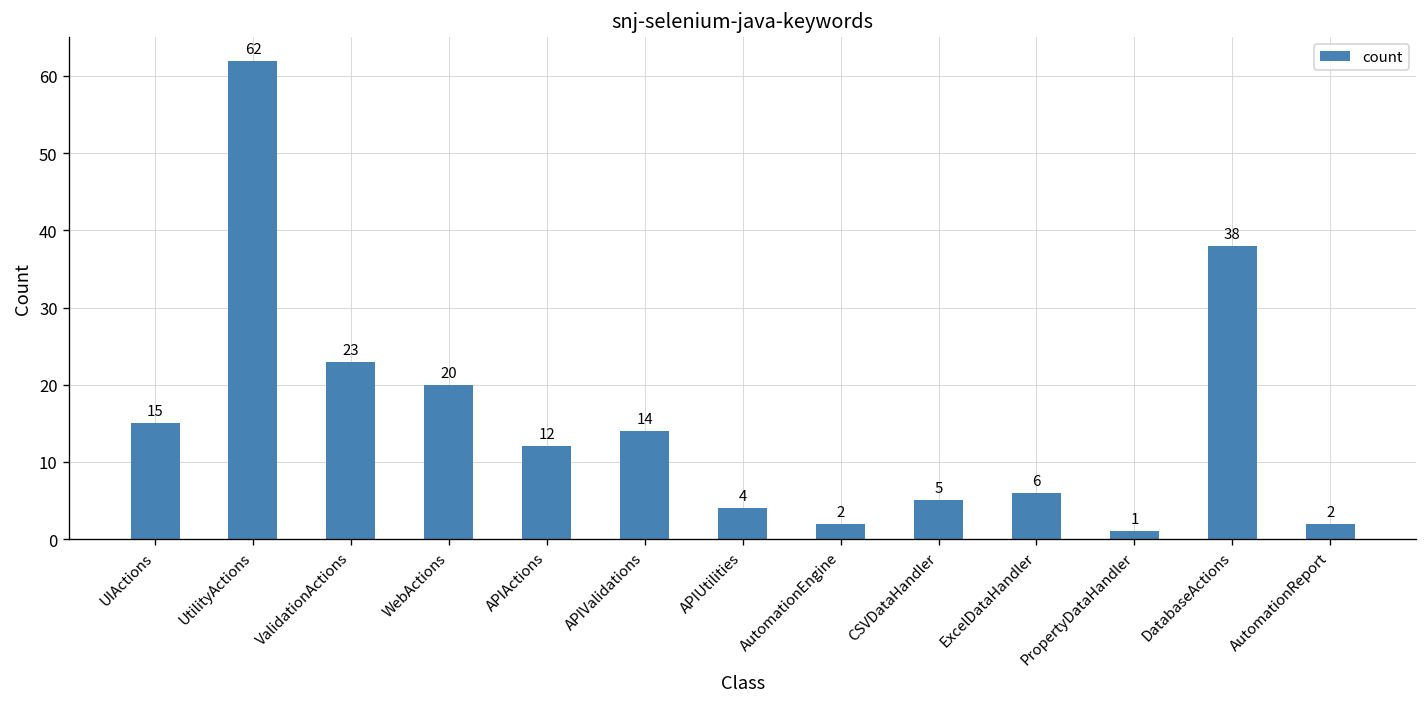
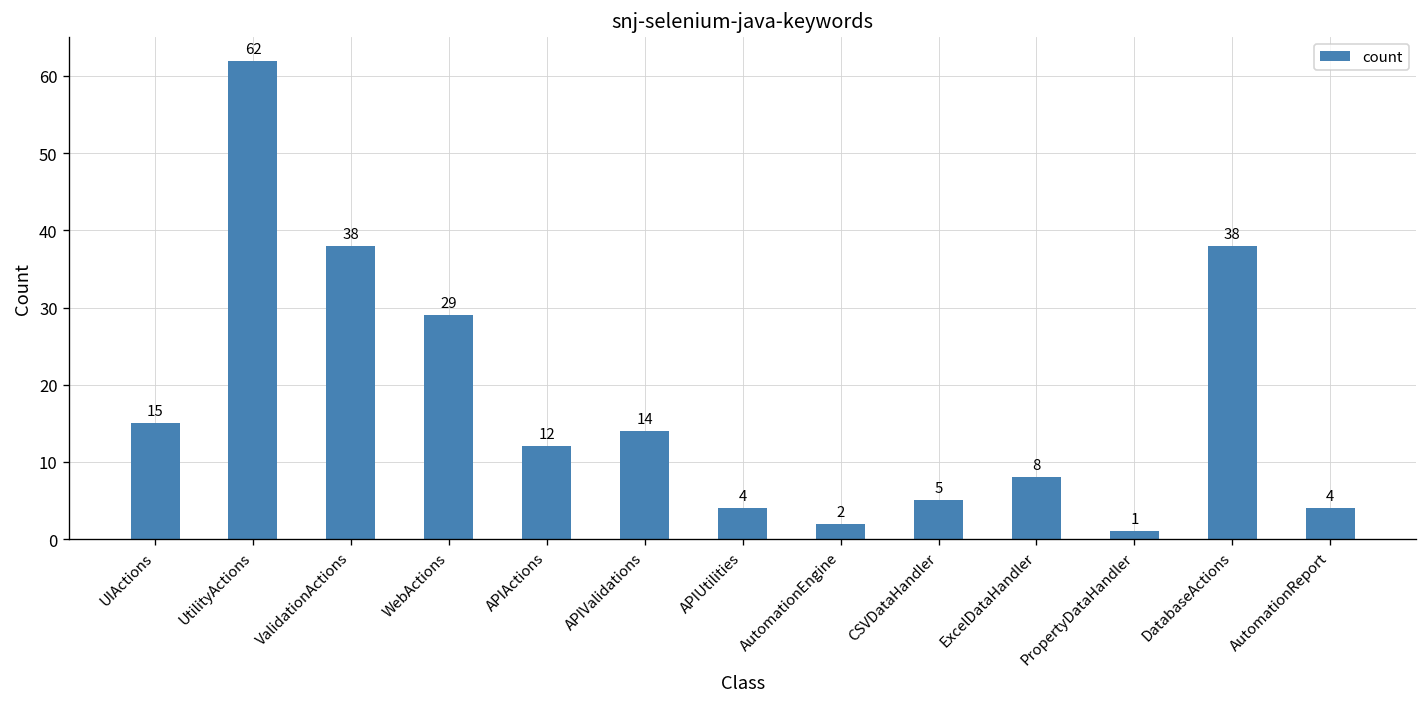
ValidationActions: 23 -> 38
WebActions: 20 -> 29
ExcelDataHandler: 6 -> 8
AutomationReport: 2 -> 4
